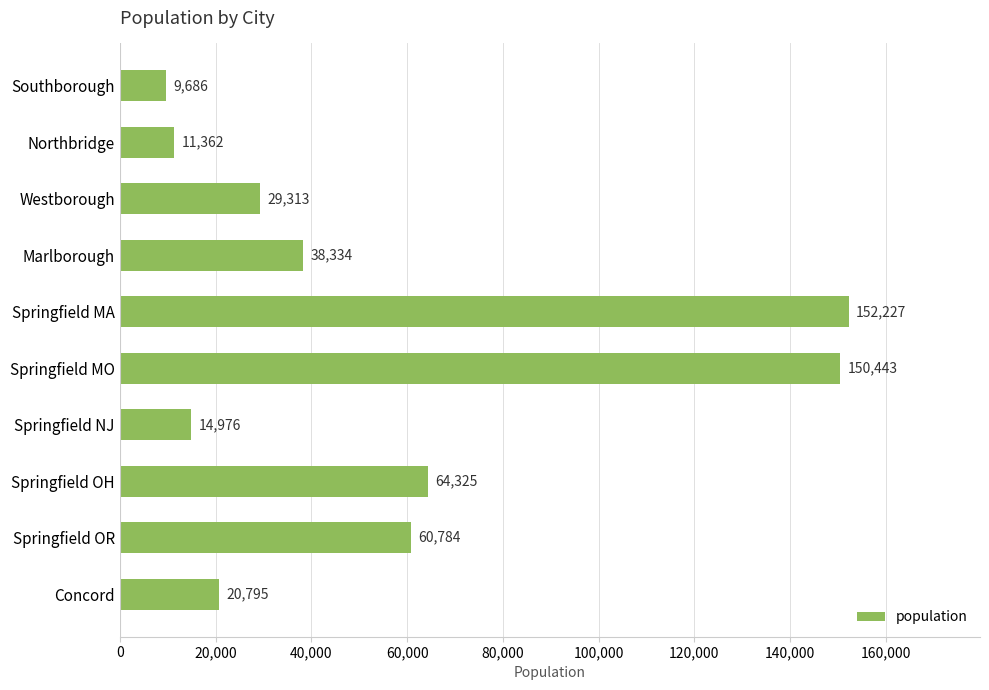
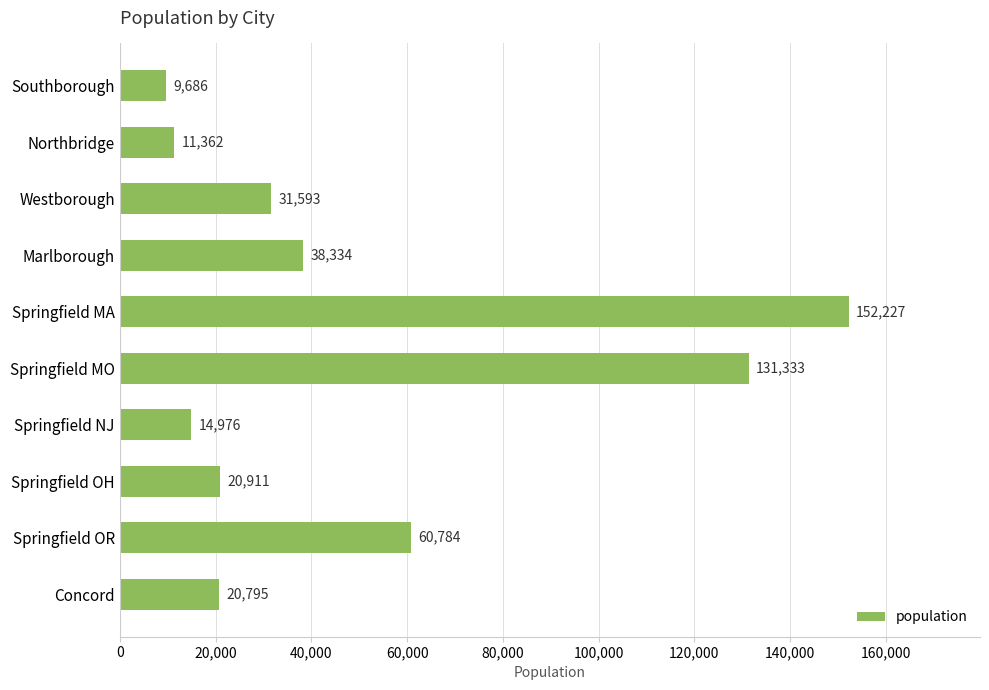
Westborough: 29,313 -> 31,593
Springfield MO: 150,443 -> 131,333
Springfield OH: 64,325 -> 20,911
